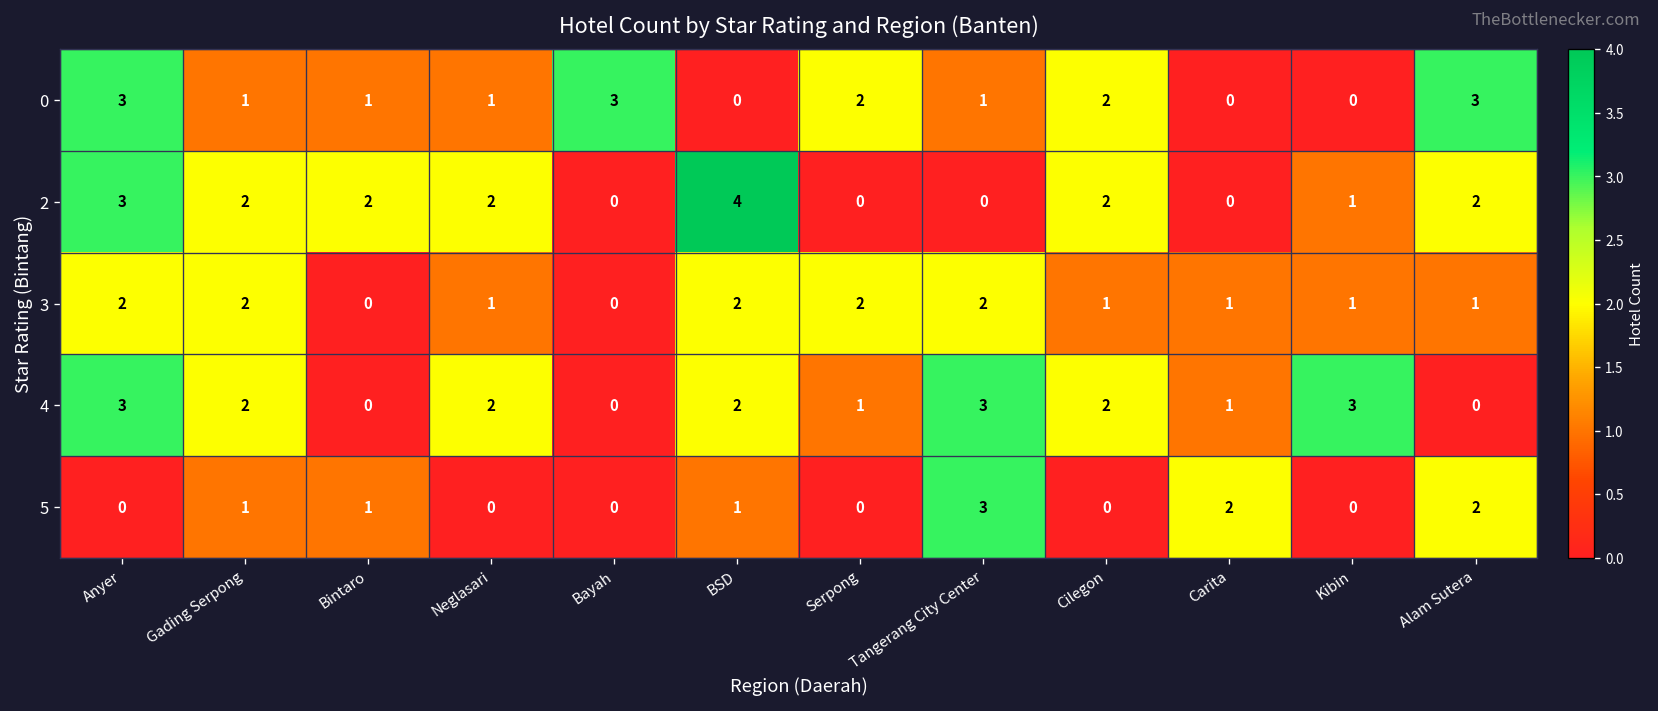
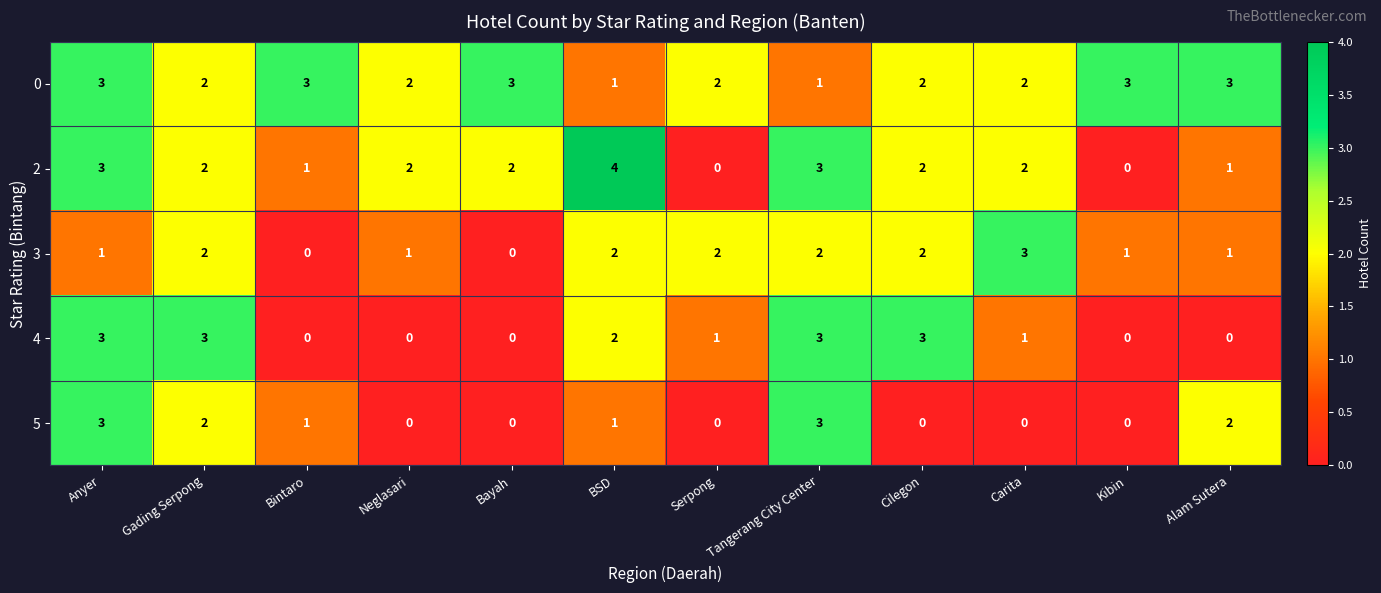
0, Gading Serpong: 1 -> 2
0, Bintaro: 1 -> 3
0, Neglasari: 1 -> 2
0, BSD: 0 -> 1
0, Carita: 0 -> 2
0, Kibin: 0 -> 3
2, Bintaro: 2 -> 1
2, Bayah: 0 -> 2
2, Tangerang City Center: 0 -> 3
2, Carita: 0 -> 2
2, Kibin: 1 -> 0
2, Alam Sutera: 2 -> 1
3, Anyer: 2 -> 1
3, Cilegon: 1 -> 2
3, Carita: 1 -> 3
4, Gading Serpong: 2 -> 3
4, Neglasari: 2 -> 0
4, Cilegon: 2 -> 3
4, Kibin: 3 -> 0
5, Anyer: 0 -> 3
5, Gading Serpong: 1 -> 2
5, Carita: 2 -> 0
